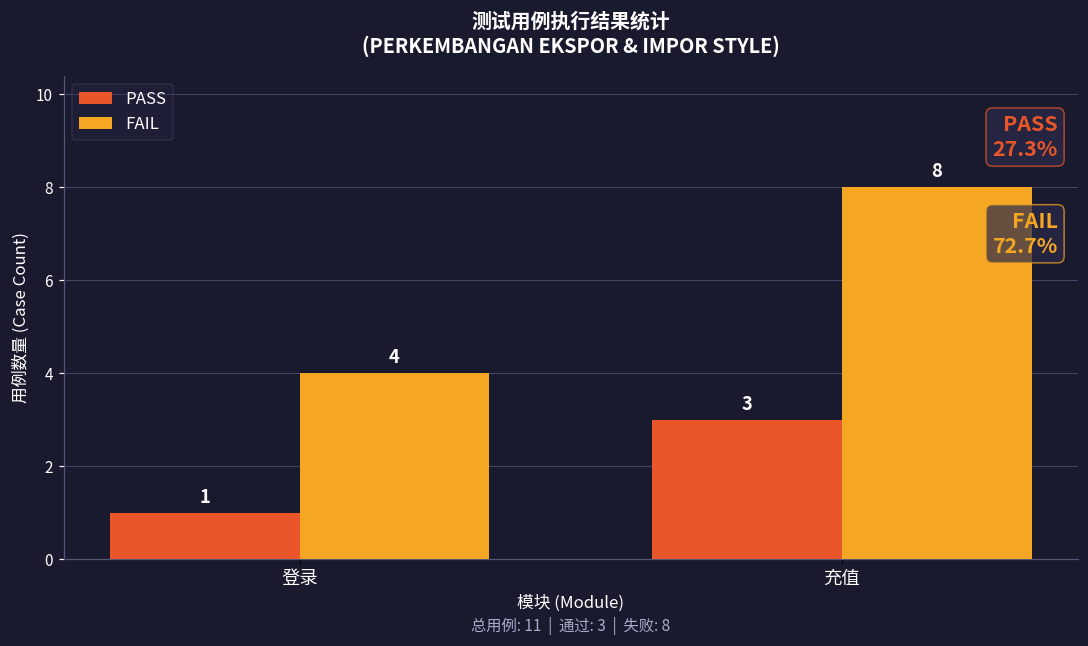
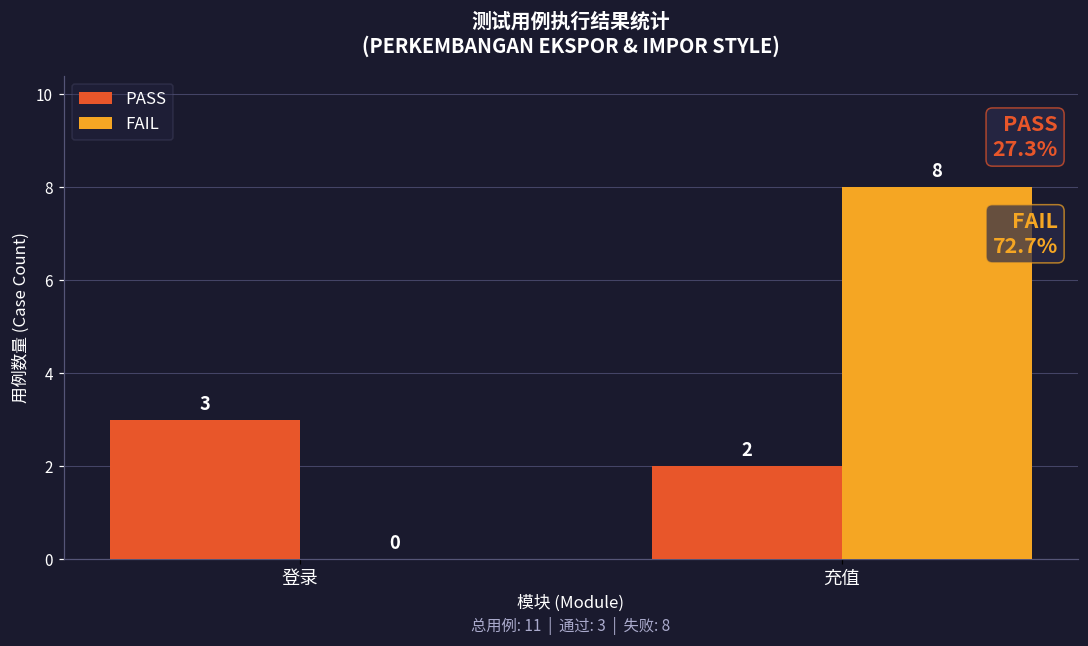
PASS, 登录: 1 -> 3
FAIL, 登录: 4 -> 0
PASS, 充值: 3 -> 2
